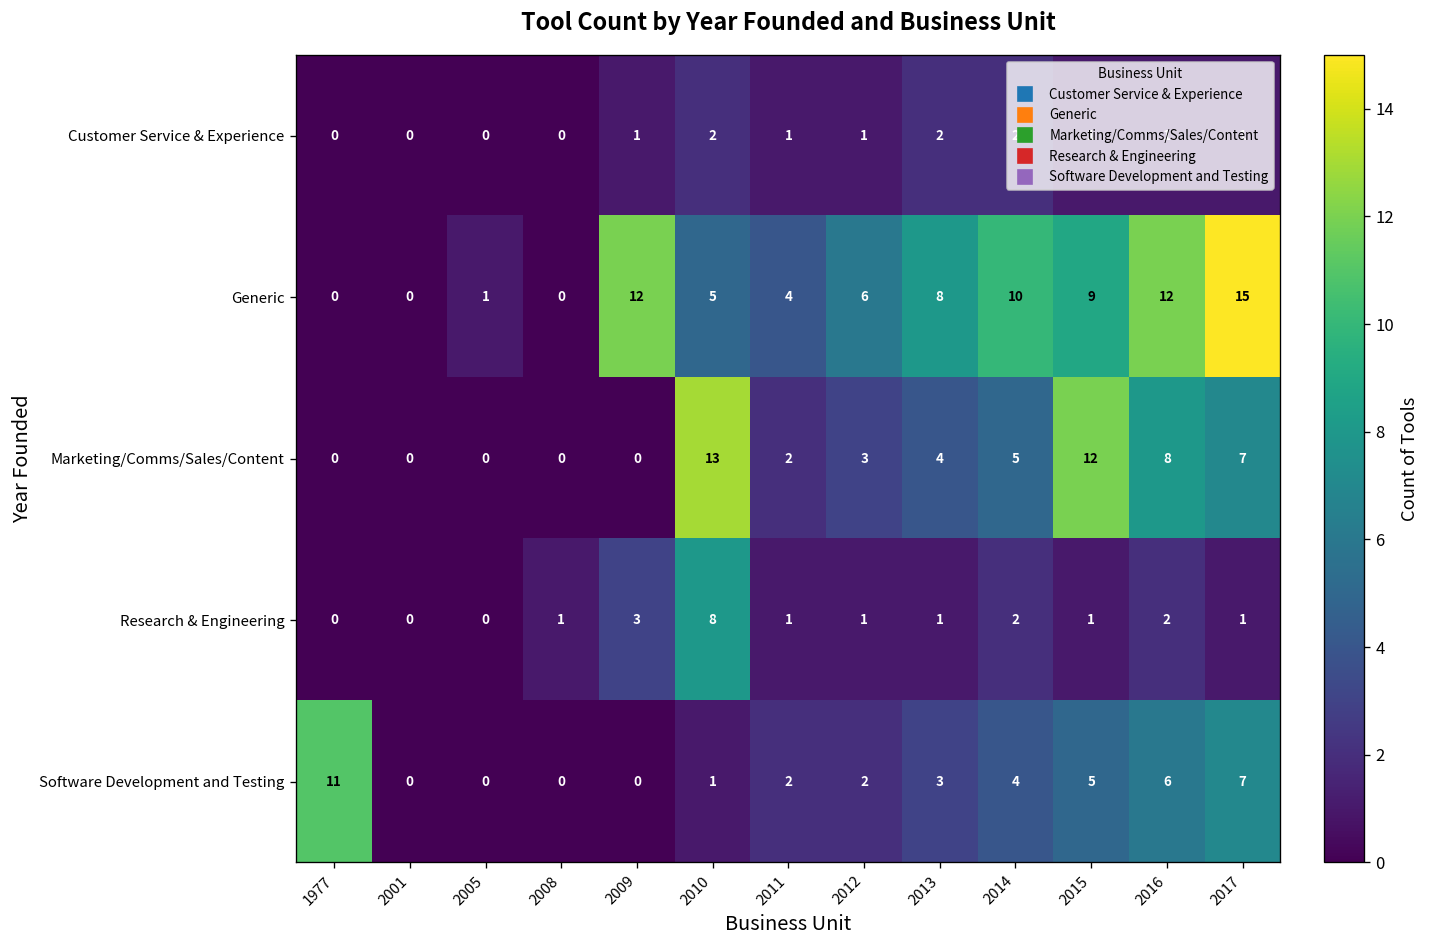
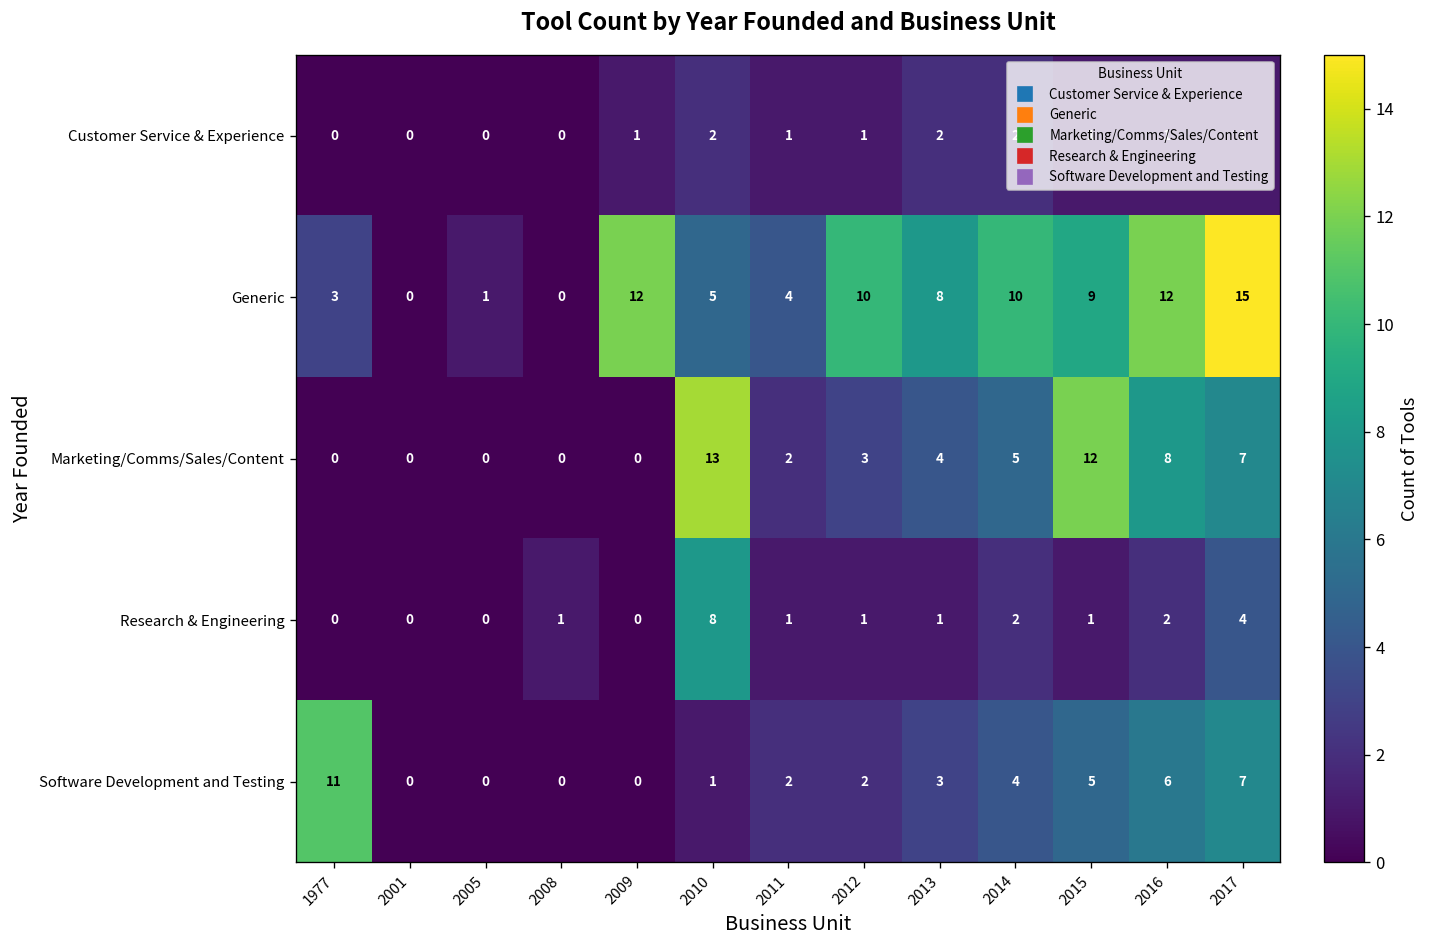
Generic, 1977: 0 -> 3
Generic, 2012: 6 -> 10
Research & Engineering, 2009: 3 -> 0
Research & Engineering, 2017: 1 -> 4
